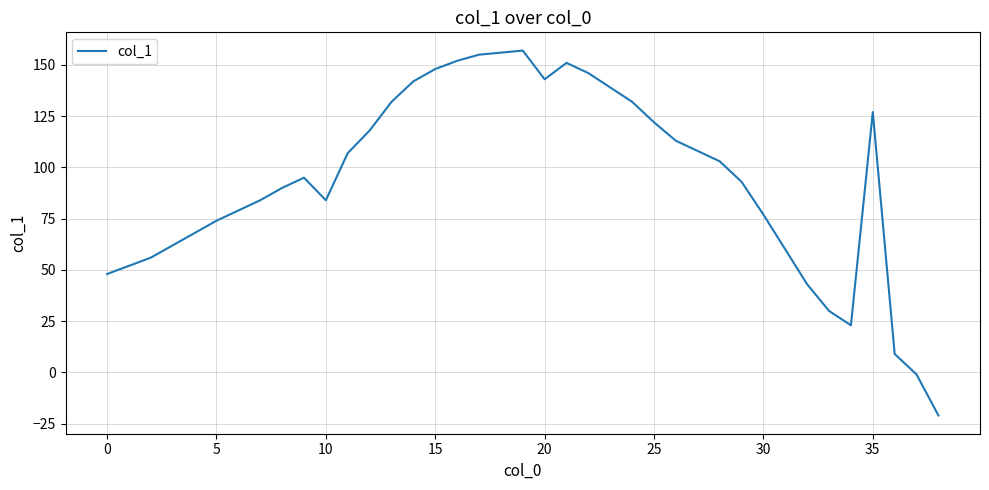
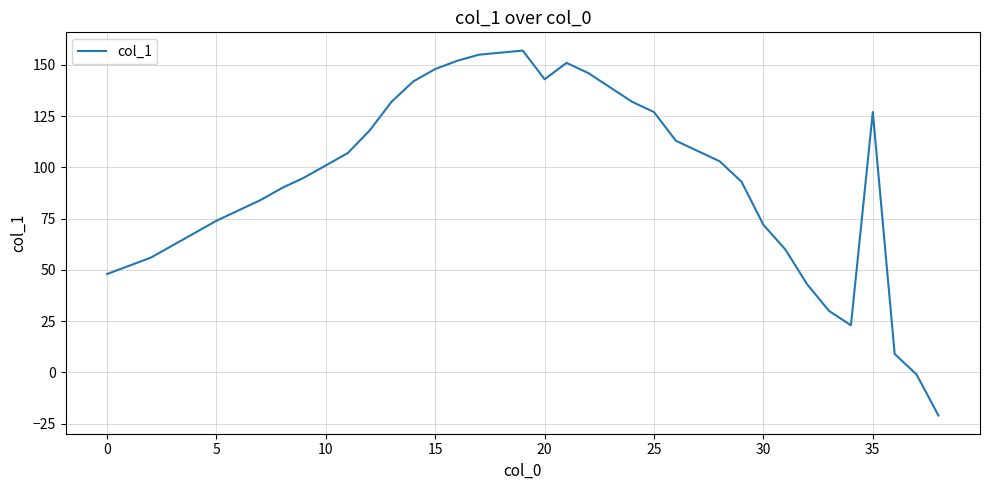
10: 84 -> 101
25: 122 -> 127
30: 77 -> 72
